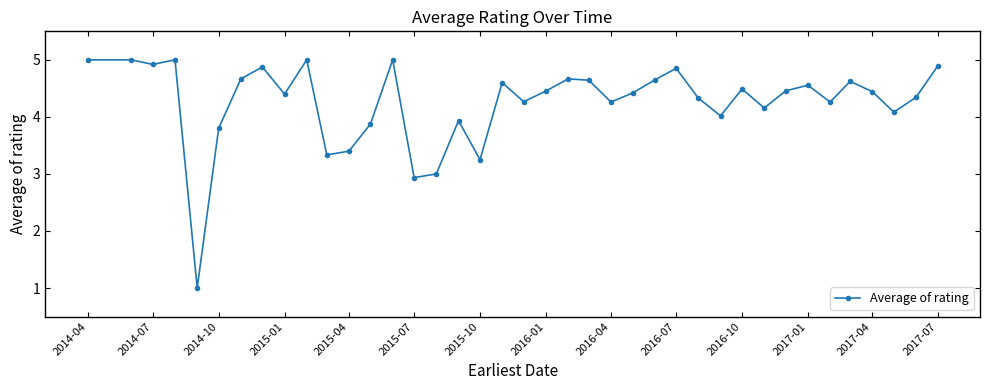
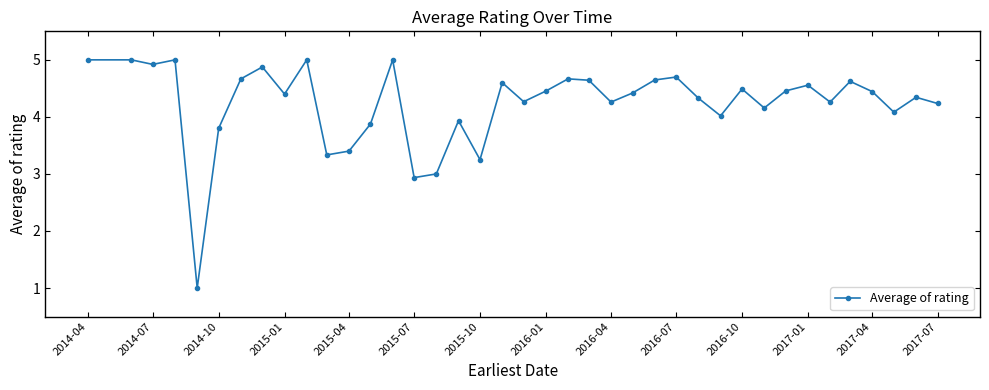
2016-07: 4.9 -> 4.7
2017-07: 4.9 -> 4.2
